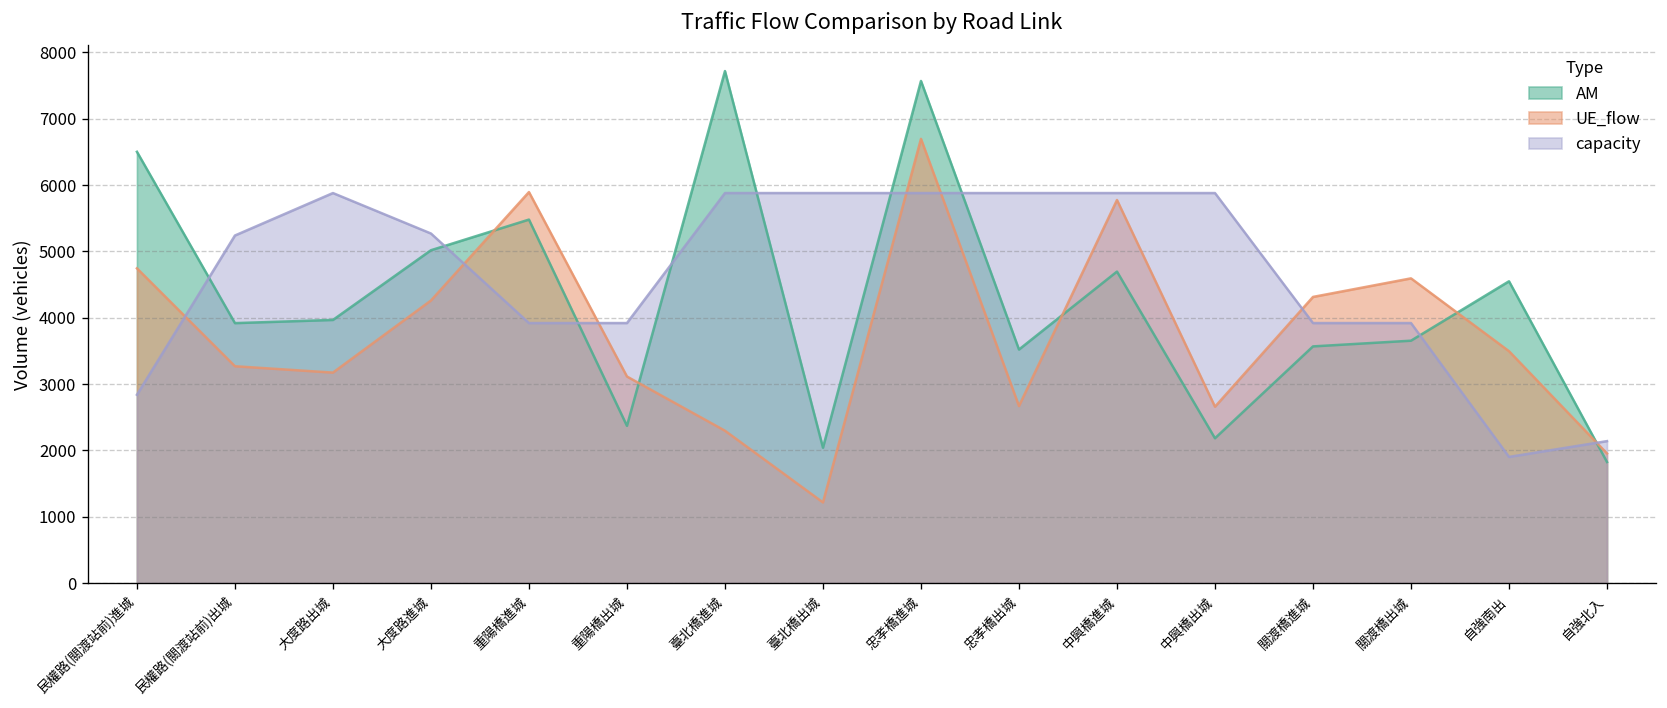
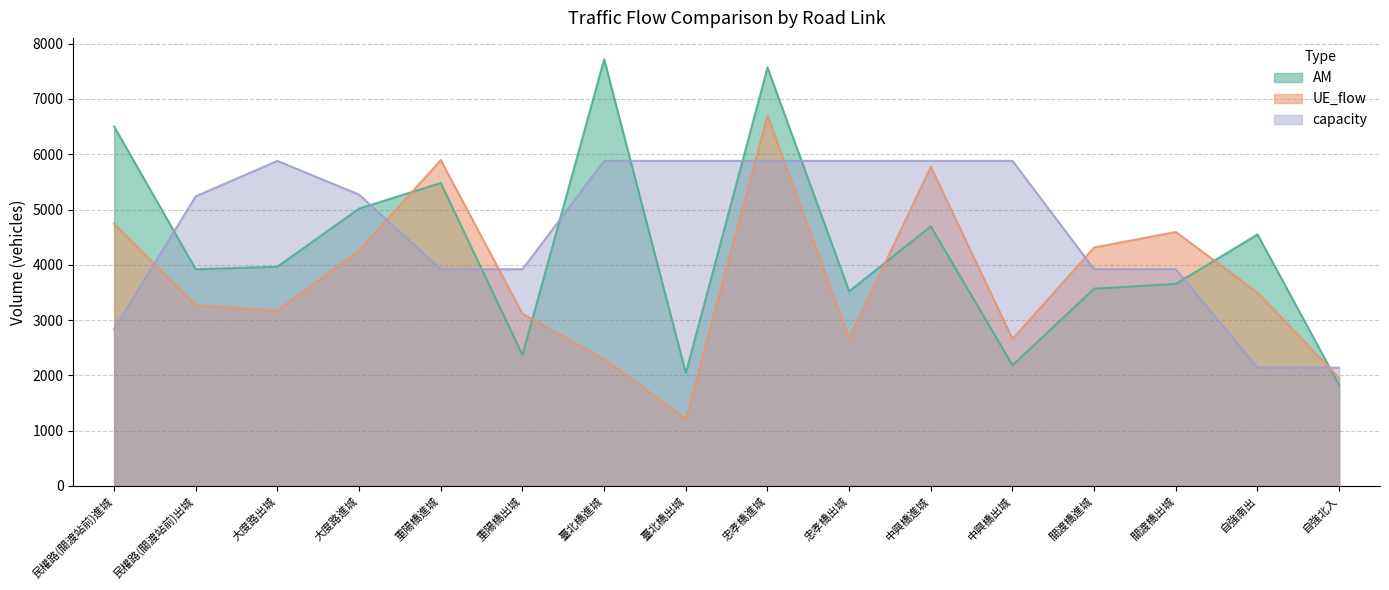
capacity, 自強南出: 1900 -> 2100
